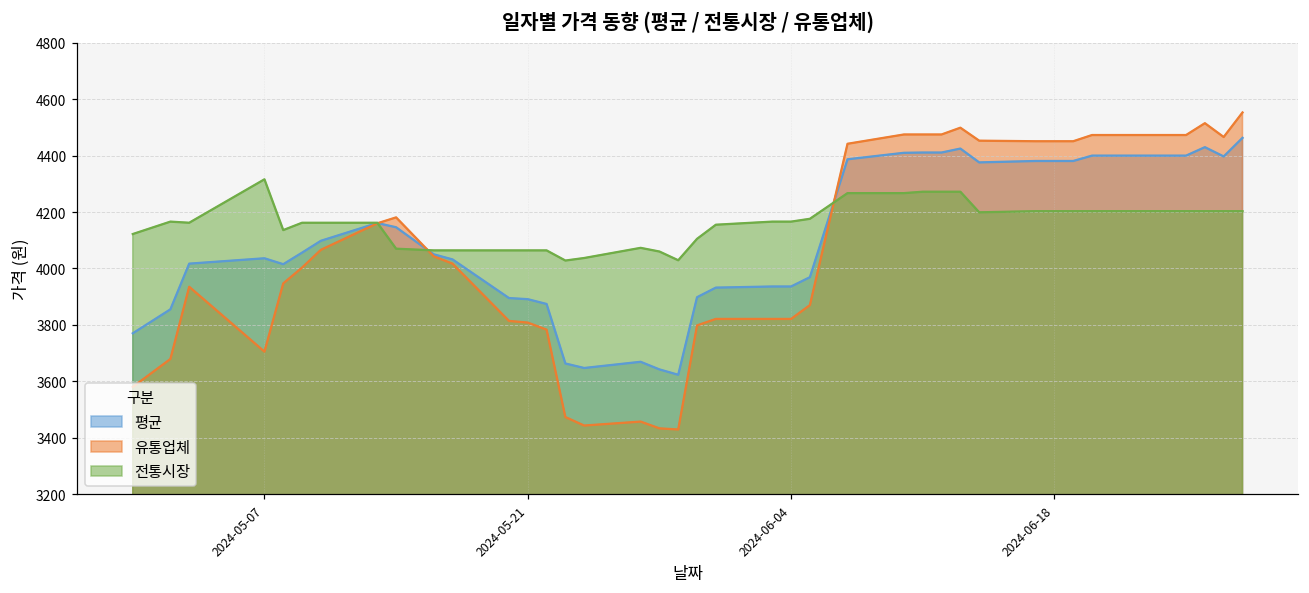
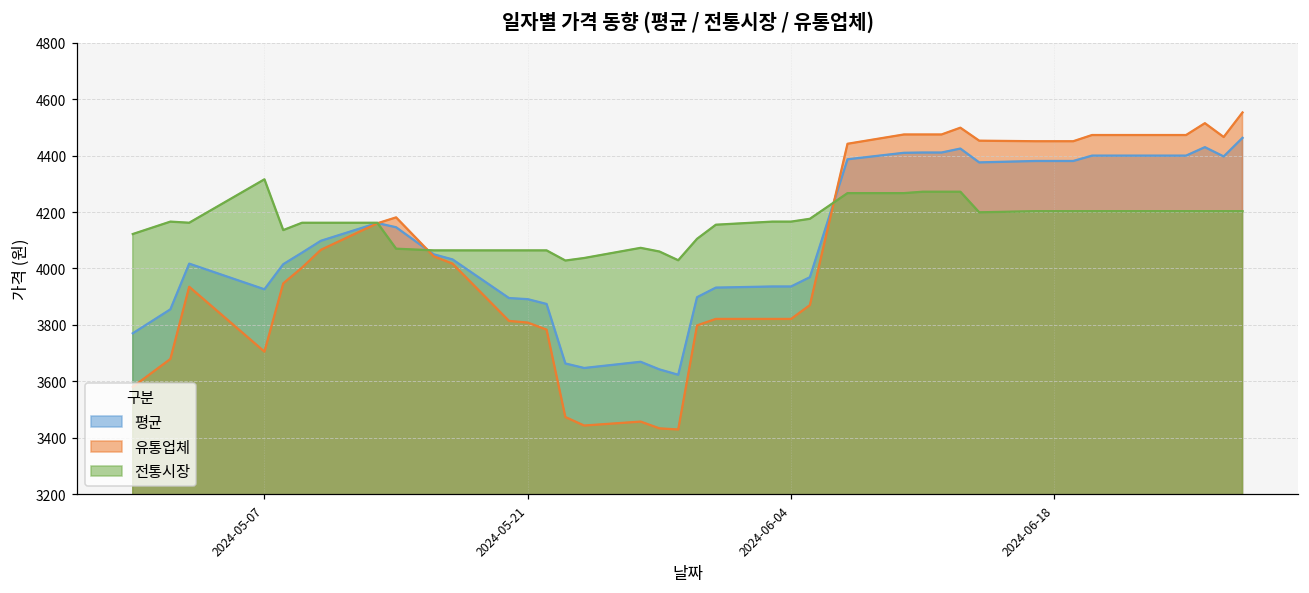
평균, 2024-05-07: 4040 -> 3930
